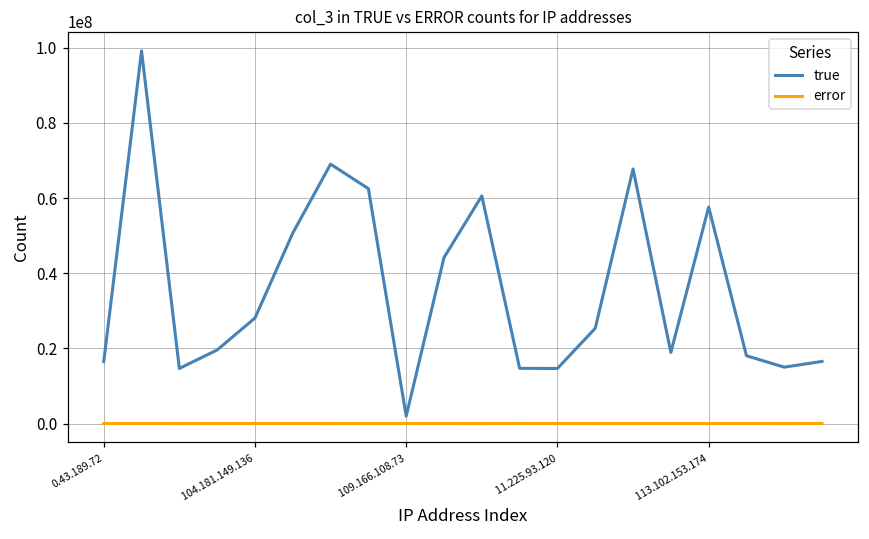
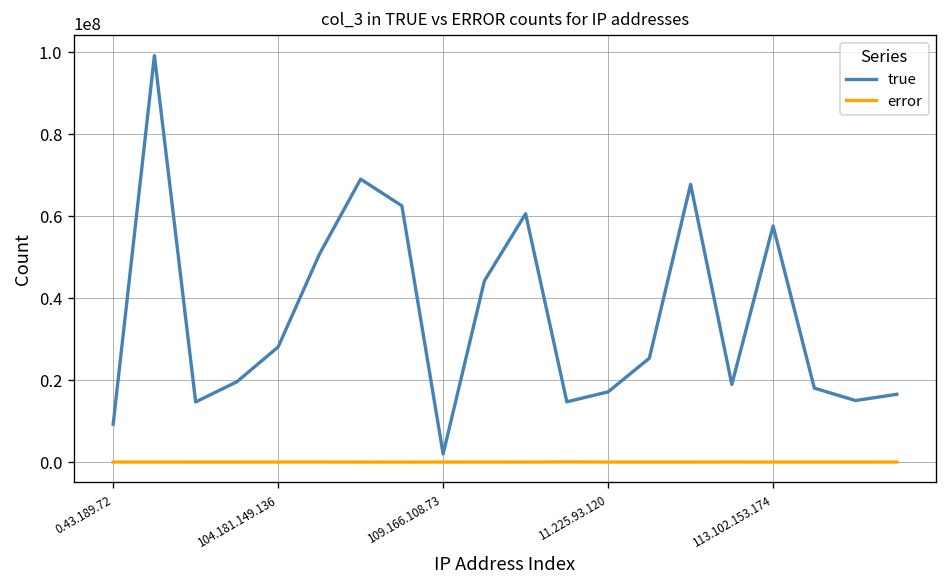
true, 0.43.189.72: 16000000 -> 9000000
true, 11.225.93.120: 15000000 -> 17000000
